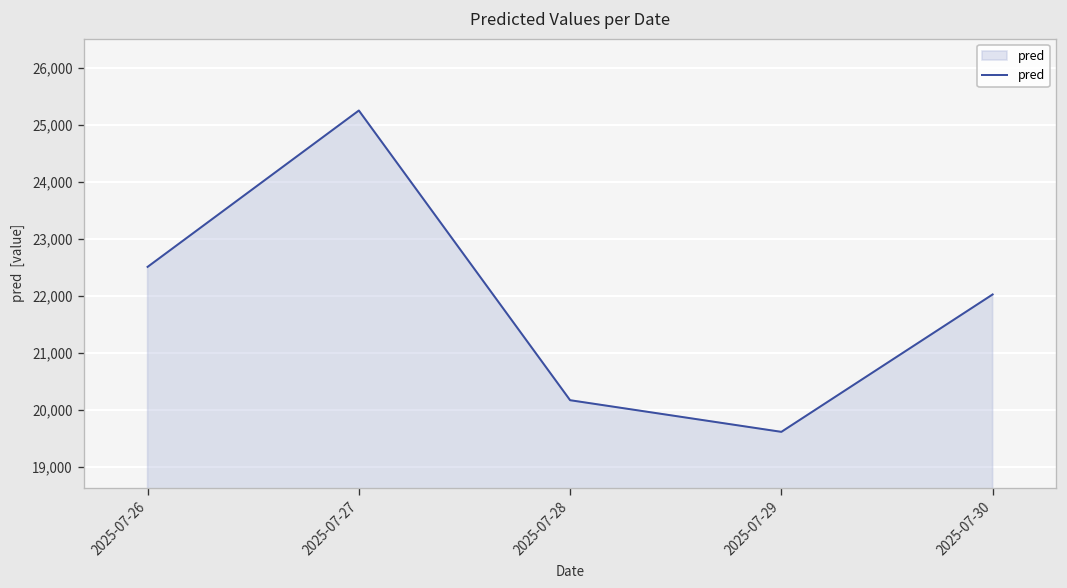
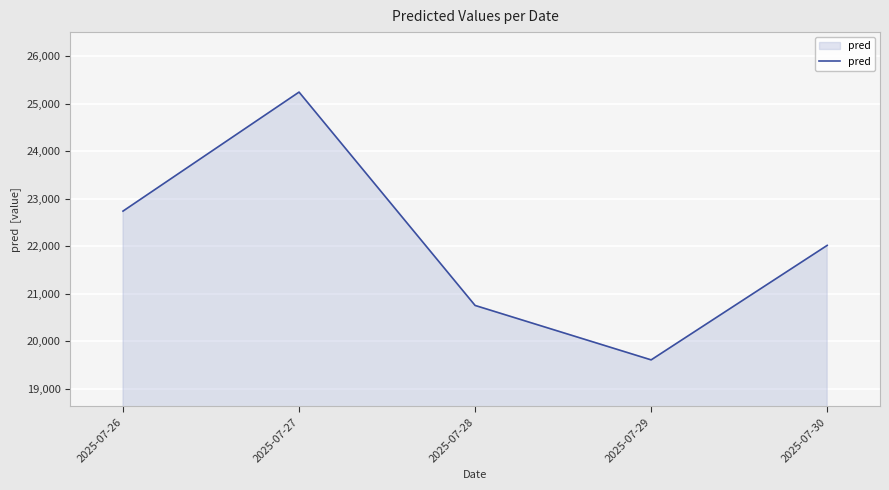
2025-07-26: 22,500 -> 22,700
2025-07-28: 20,200 -> 20,800
